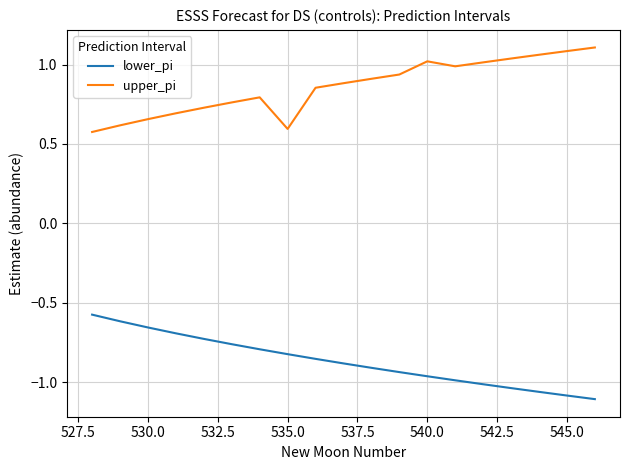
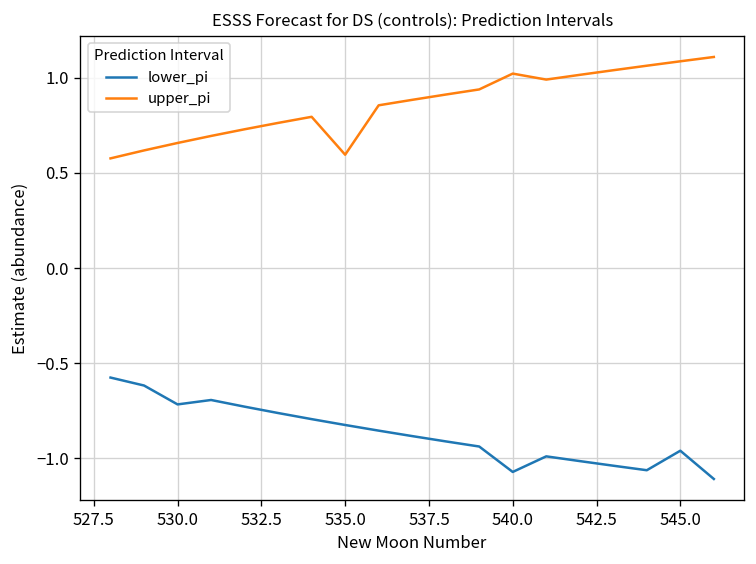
lower_pi, 530.0: -0.66 -> -0.72
lower_pi, 540.0: -0.96 -> -1.07
lower_pi, 545.0: -1.08 -> -0.96
